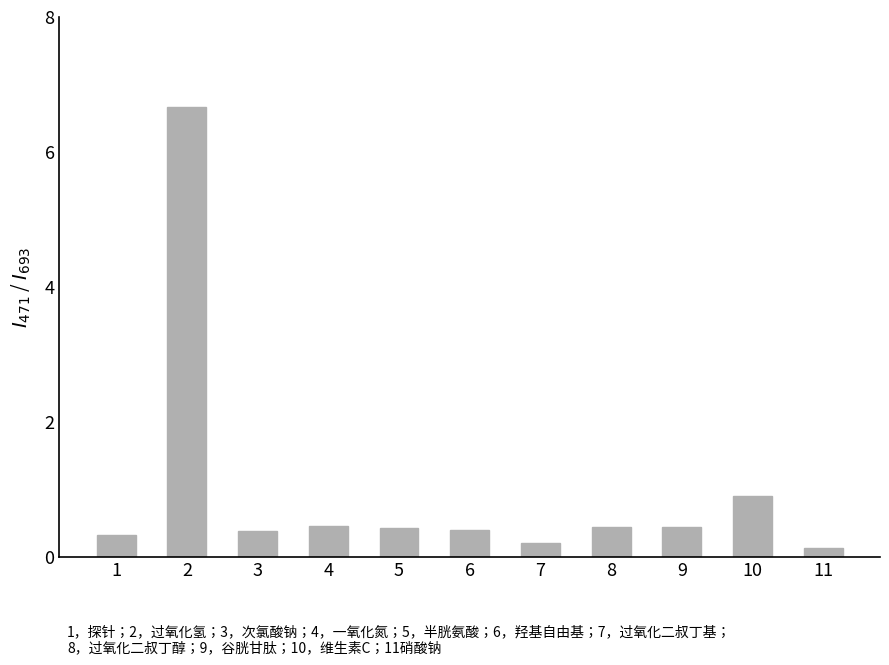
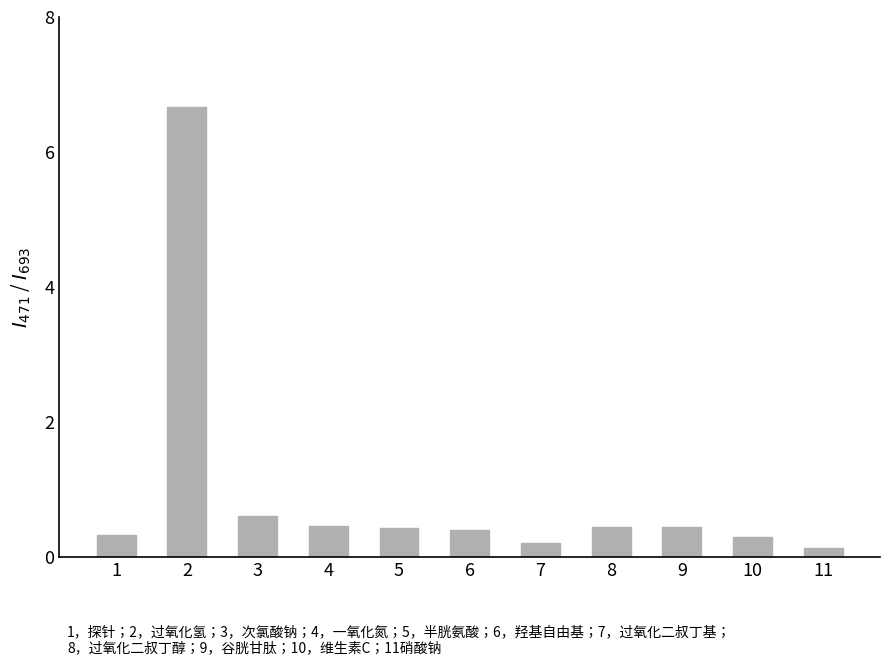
3: 0.4 -> 0.6
10: 0.9 -> 0.3
